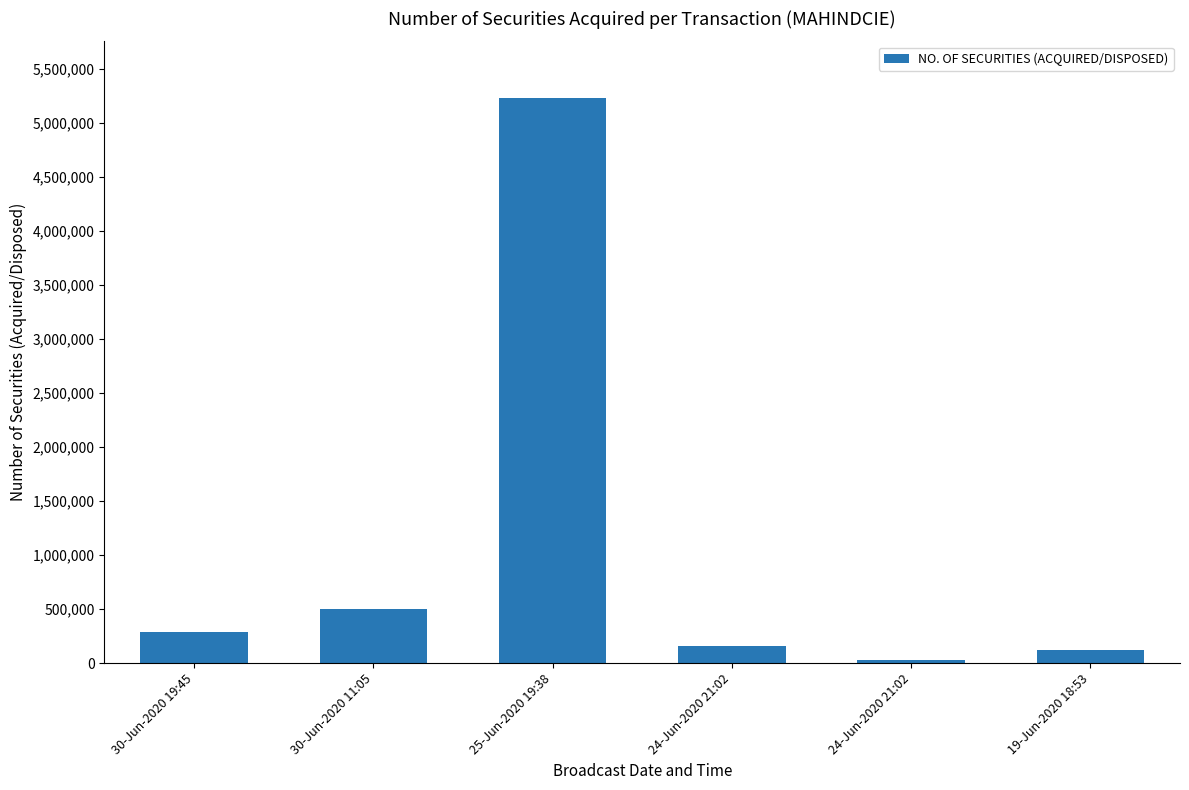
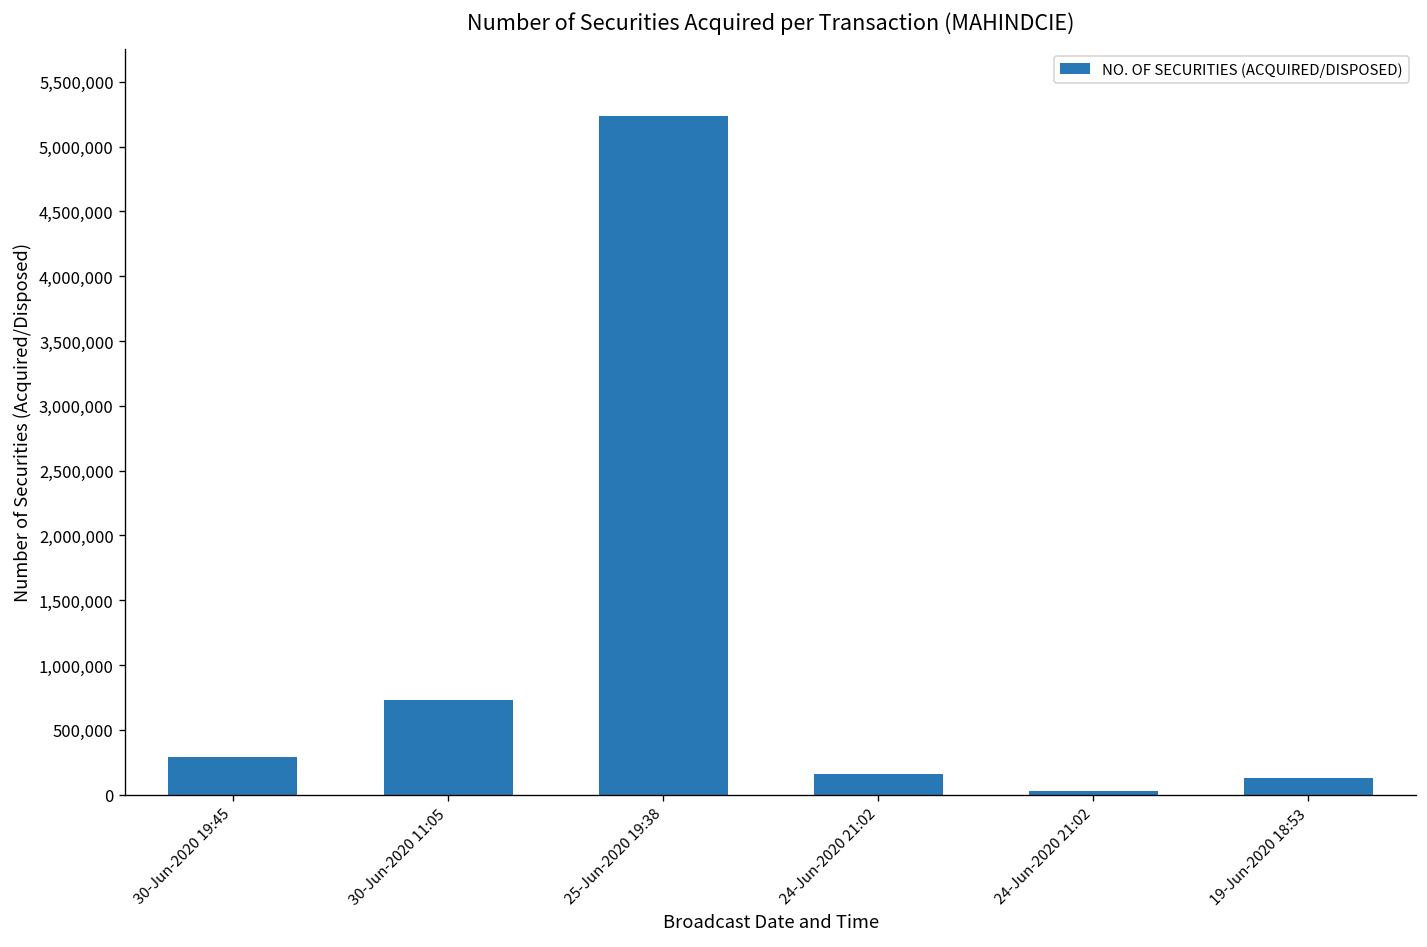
30-Jun-2020 11:05: 500,000 -> 730,000
